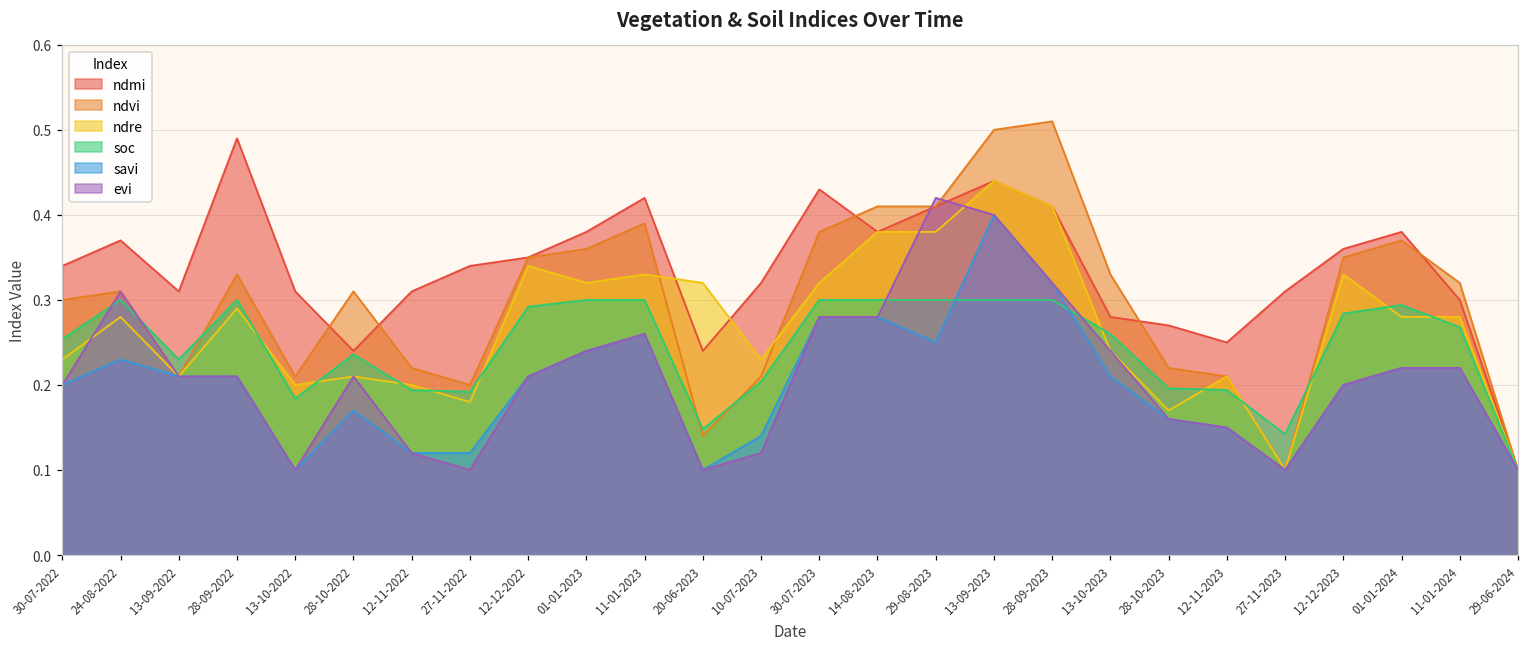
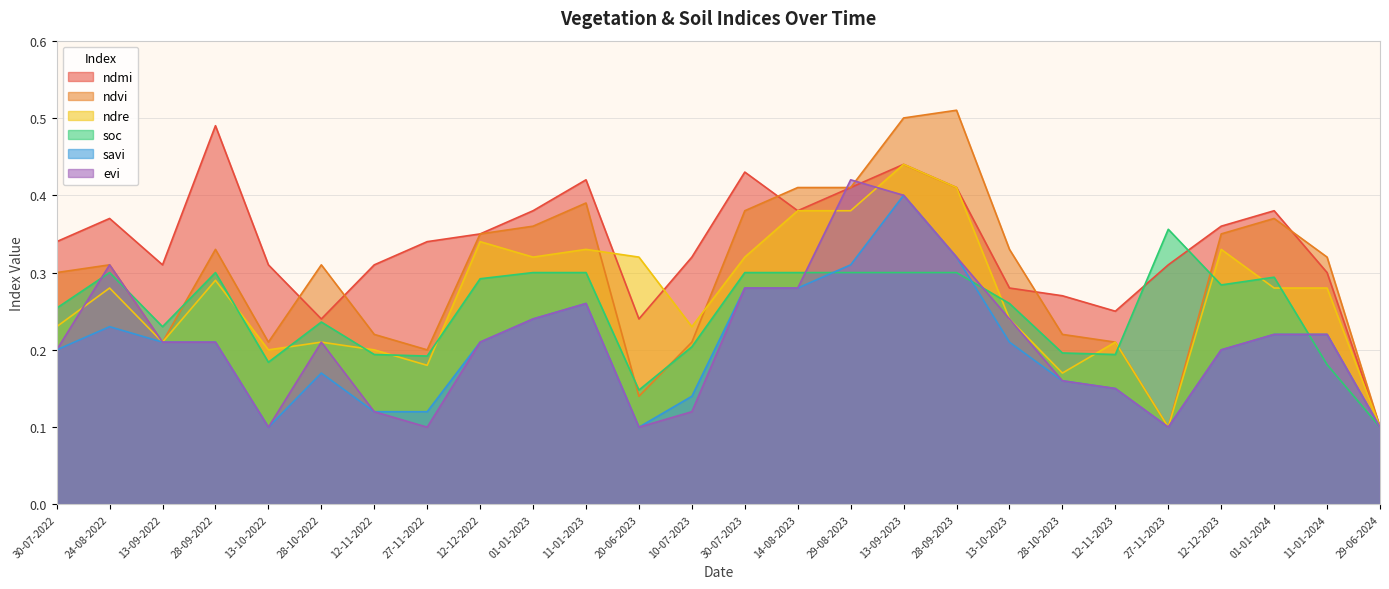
savi, 29-08-2023: 0.25 -> 0.31
soc, 27-11-2023: 0.14 -> 0.36
soc, 11-01-2024: 0.27 -> 0.18
